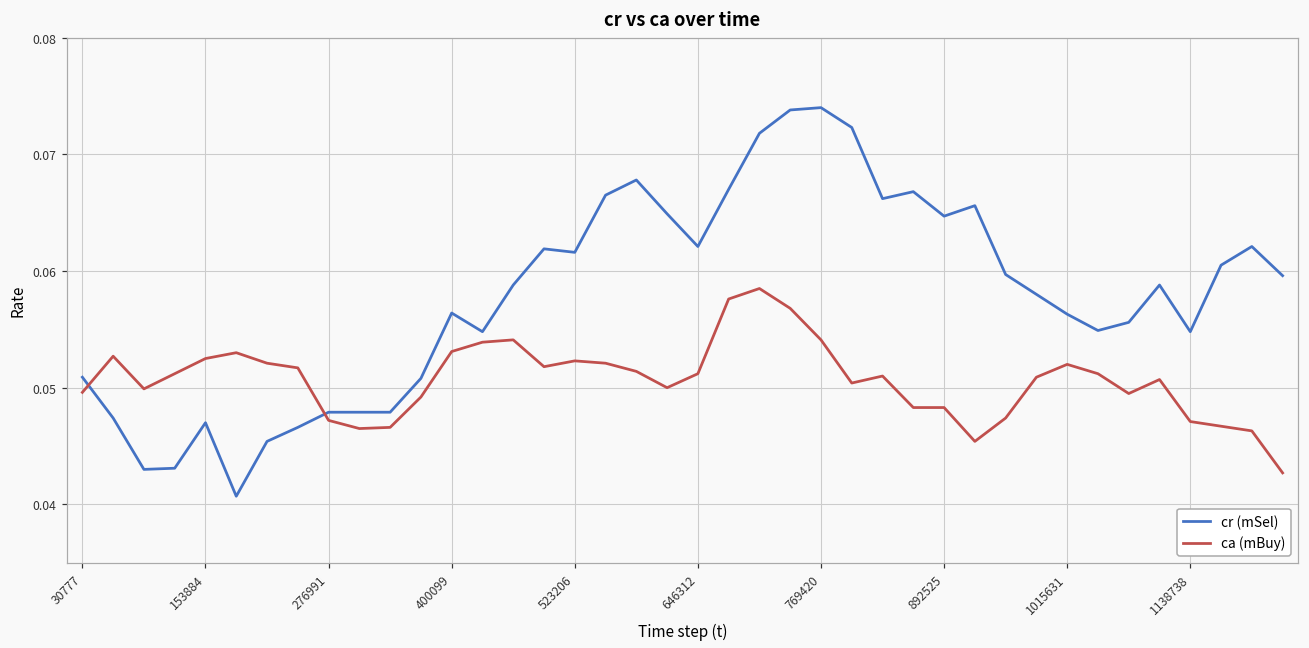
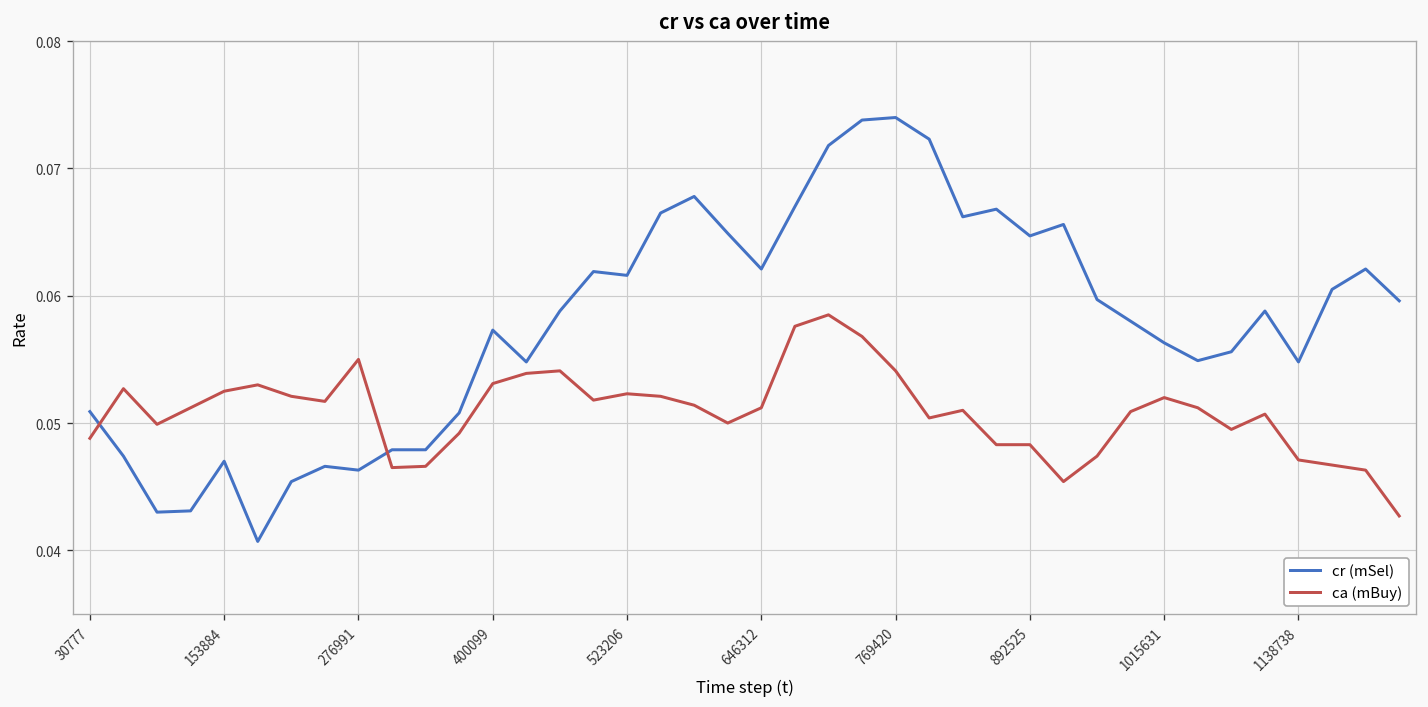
ca (mBuy), 30777: 0.0496 -> 0.0488
cr (mSel), 276991: 0.0479 -> 0.0463
ca (mBuy), 276991: 0.0472 -> 0.0550
cr (mSel), 400099: 0.0564 -> 0.0573
